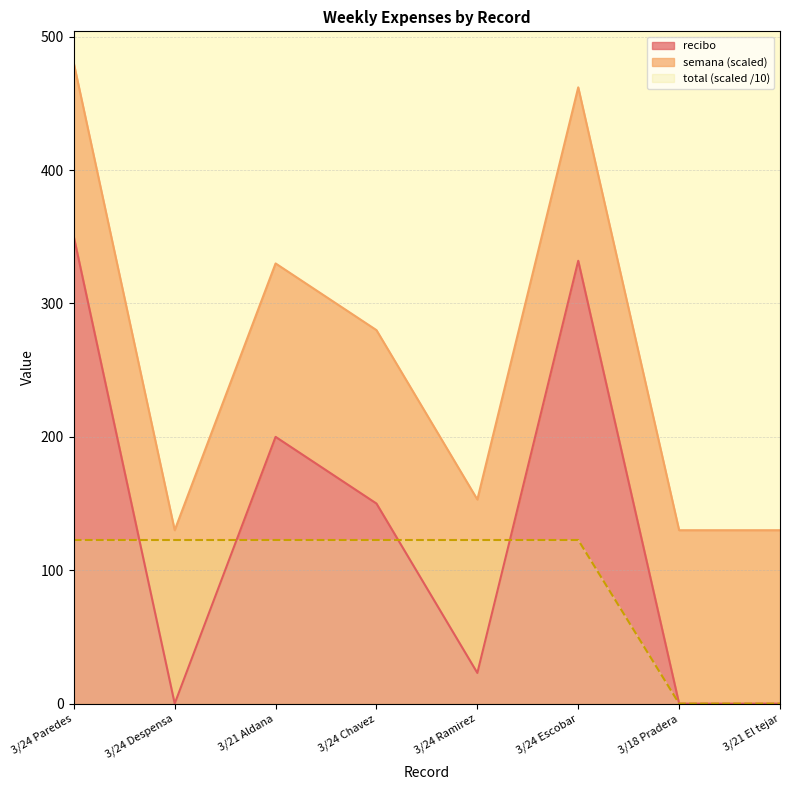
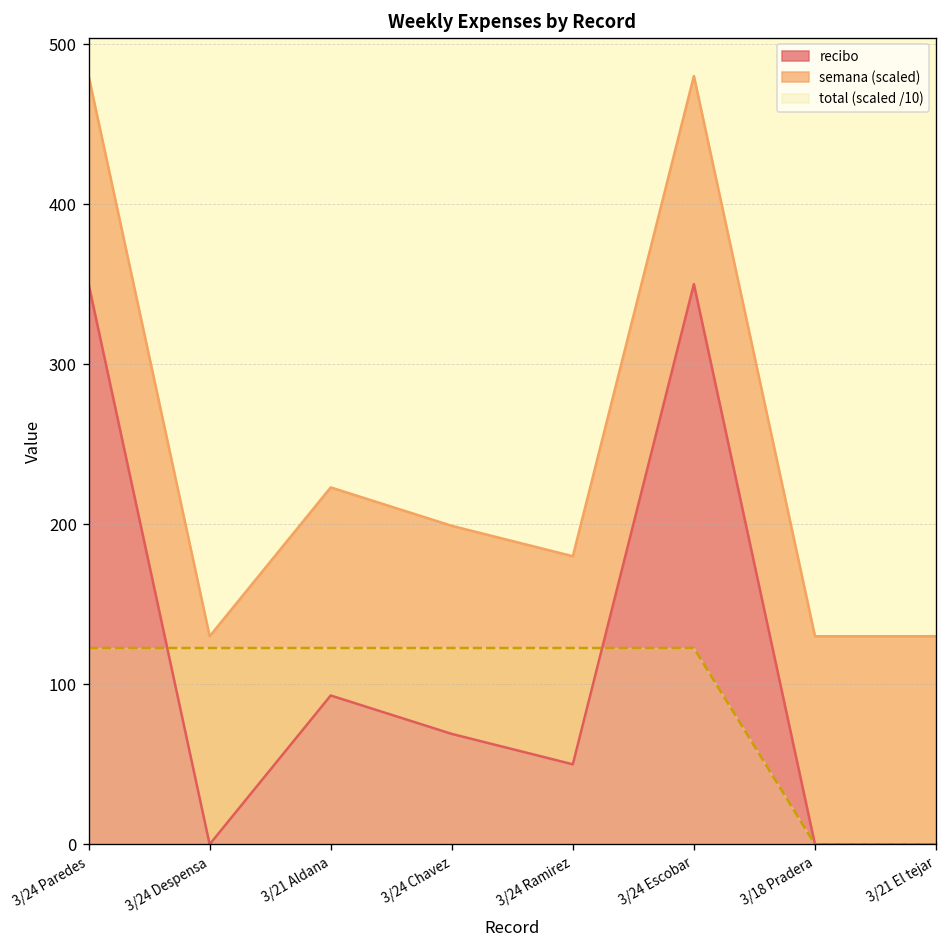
recibo, 3/21 Aldana: 200 -> 93
recibo, 3/24 Chavez: 150 -> 69
recibo, 3/24 Ramirez: 23 -> 50
recibo, 3/24 Escobar: 332 -> 350
